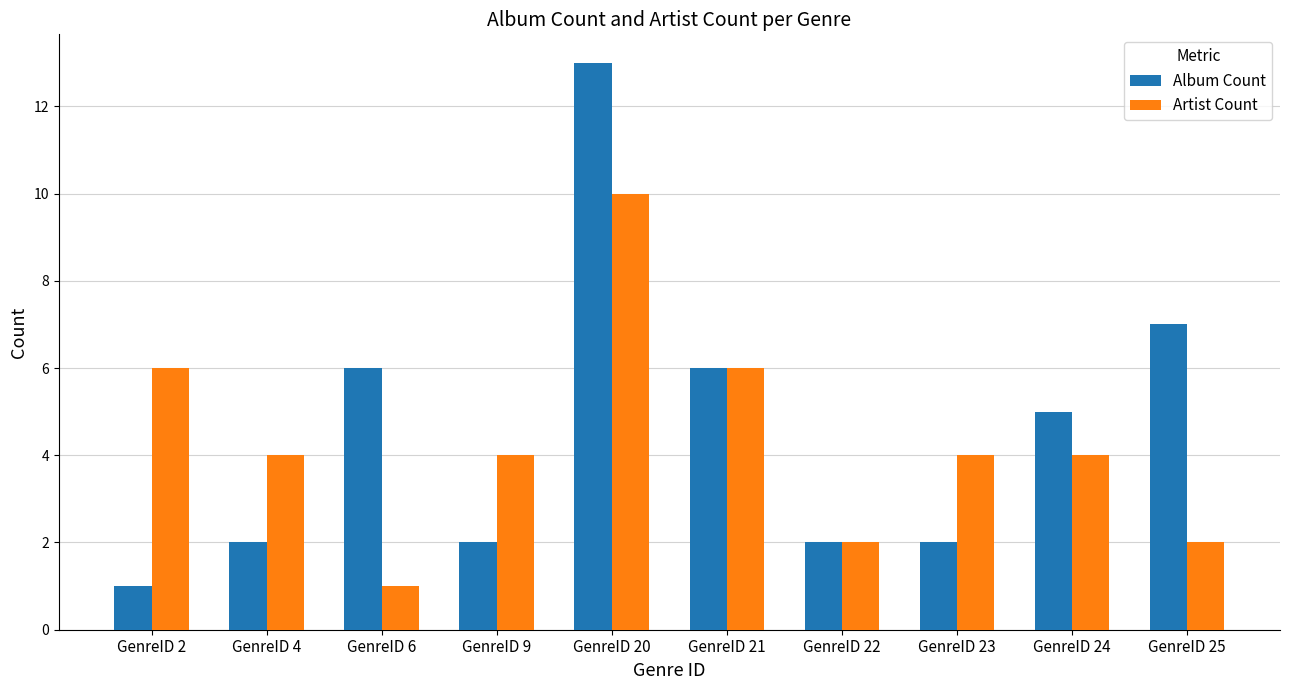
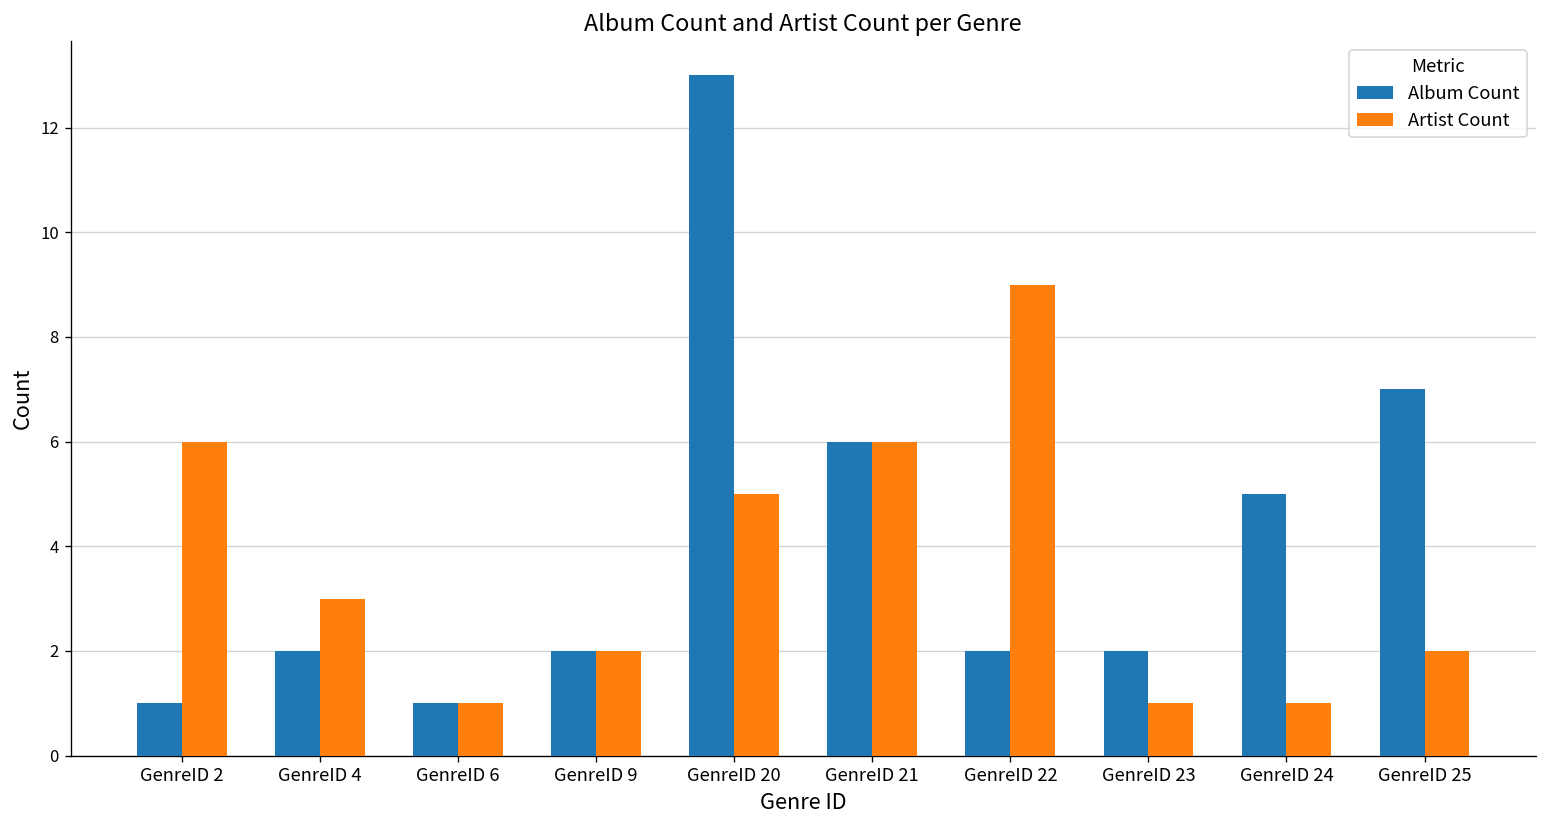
Artist Count, GenreID 4: 4 -> 3
Album Count, GenreID 6: 6 -> 1
Artist Count, GenreID 9: 4 -> 2
Artist Count, GenreID 20: 10 -> 5
Artist Count, GenreID 22: 2 -> 9
Artist Count, GenreID 23: 4 -> 1
Artist Count, GenreID 24: 4 -> 1
